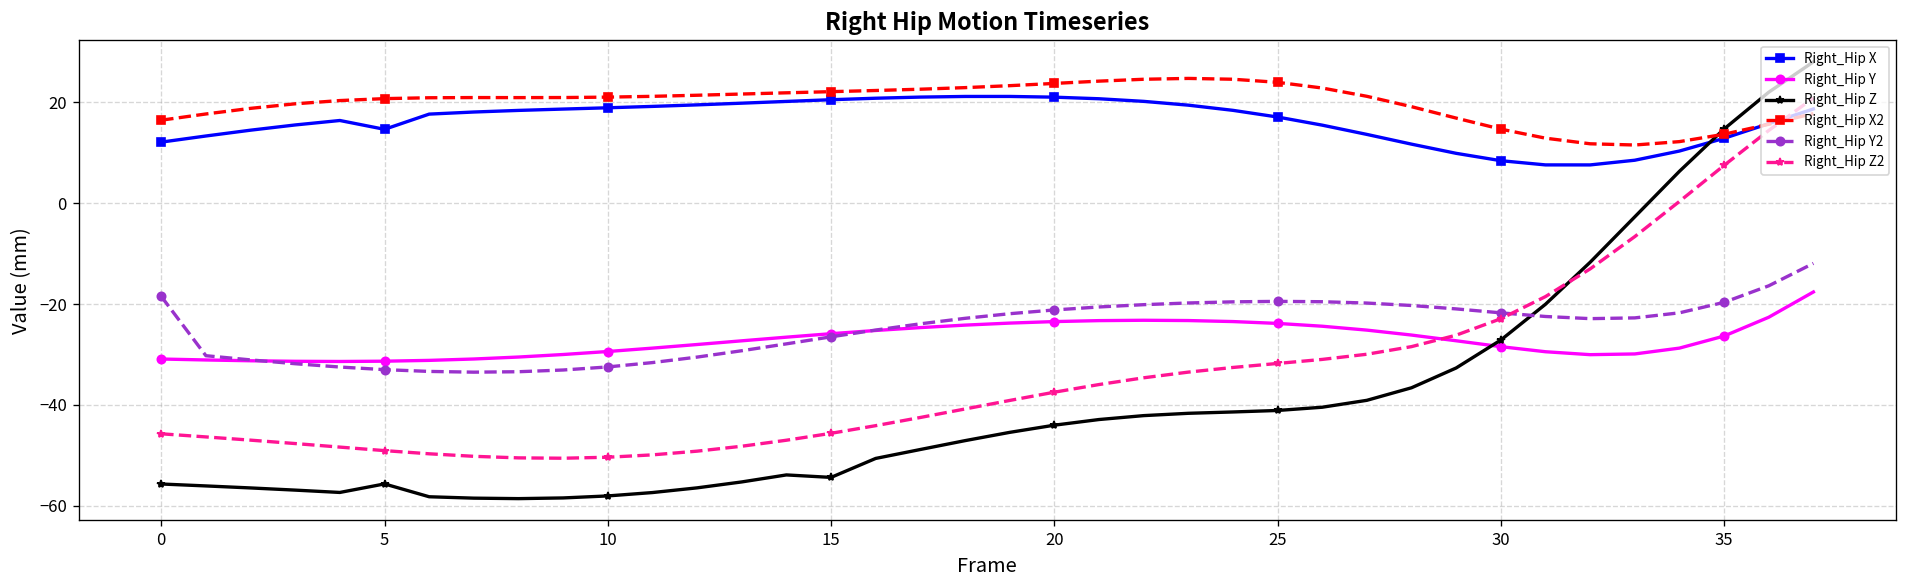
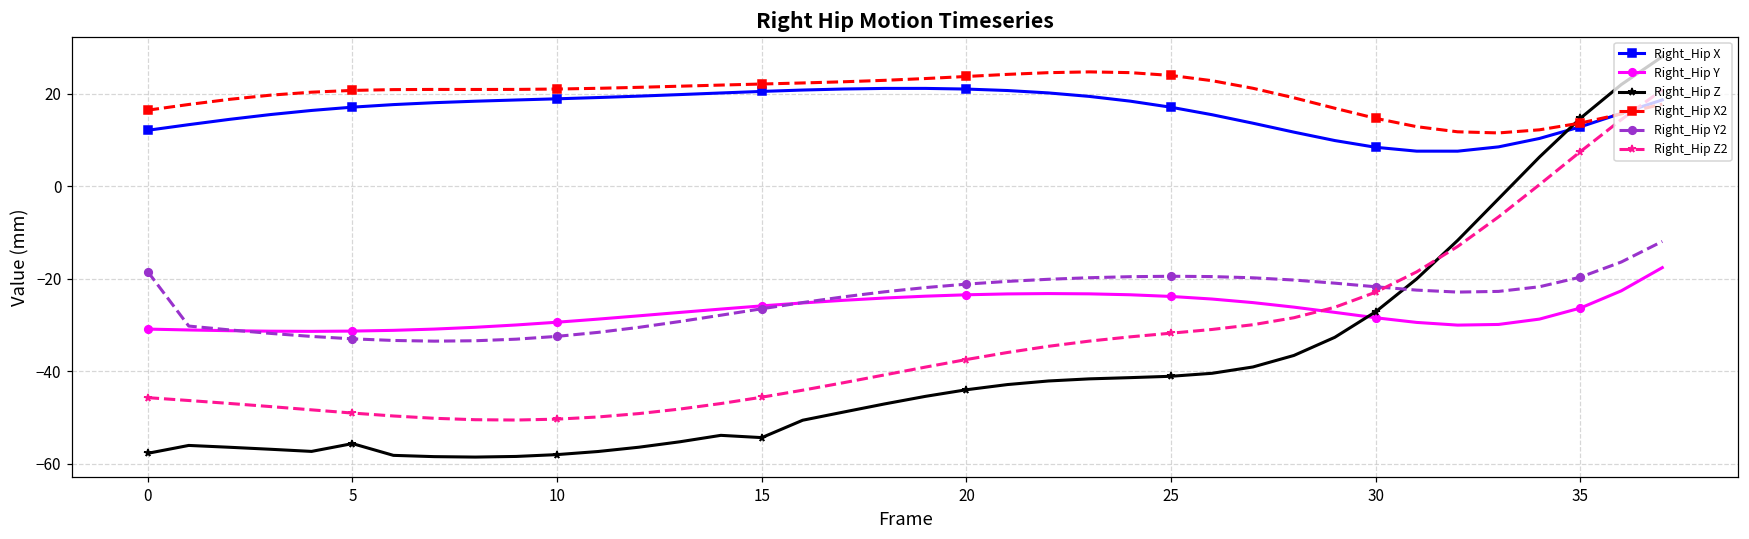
Right_Hip Z, 0: -56 -> -58
Right_Hip X, 5: 15 -> 17
